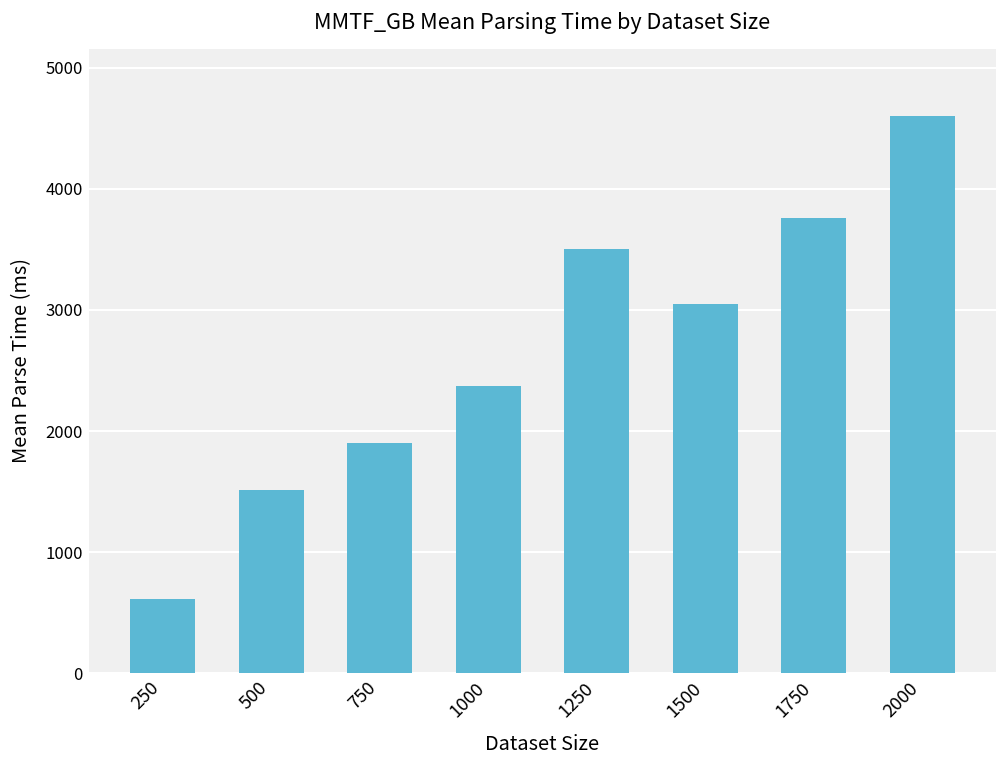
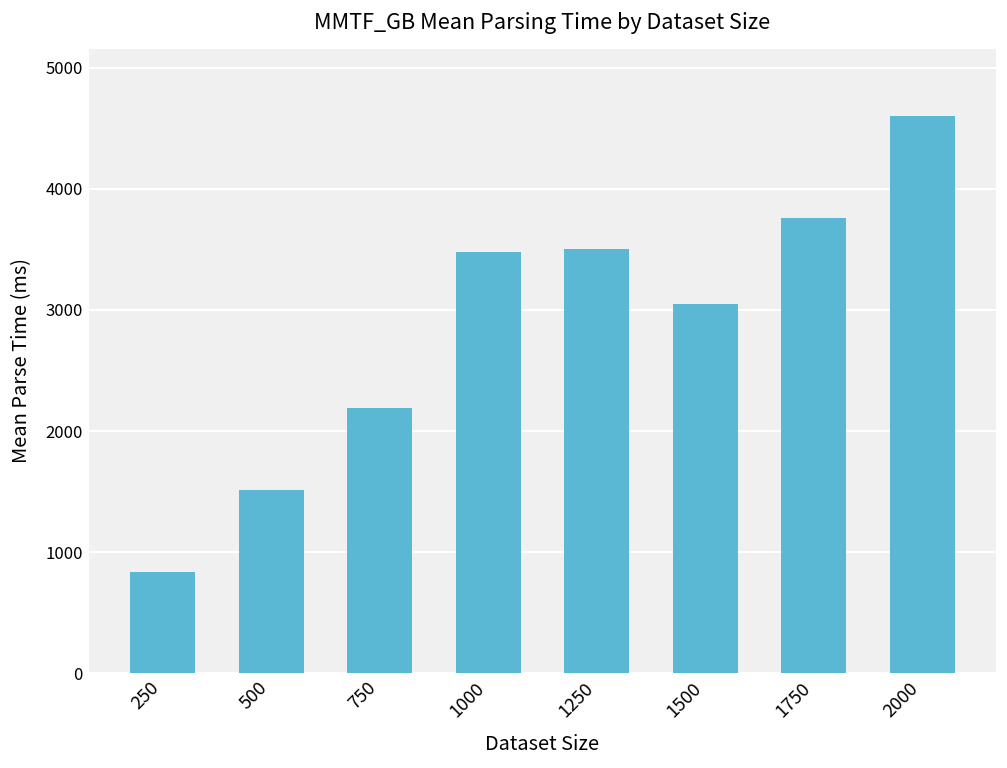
250: 620 -> 830
750: 1900 -> 2190
1000: 2370 -> 3480
